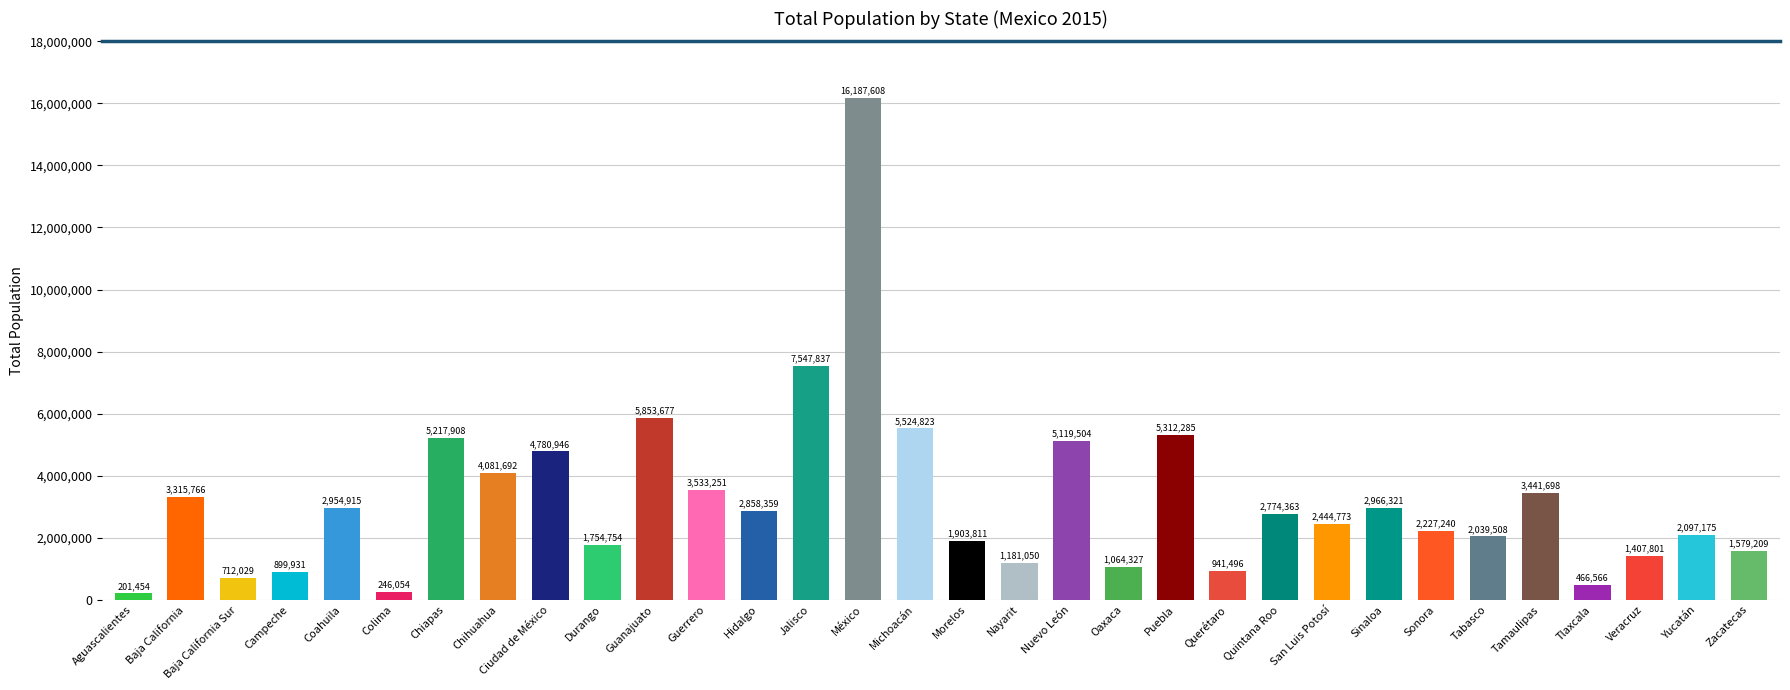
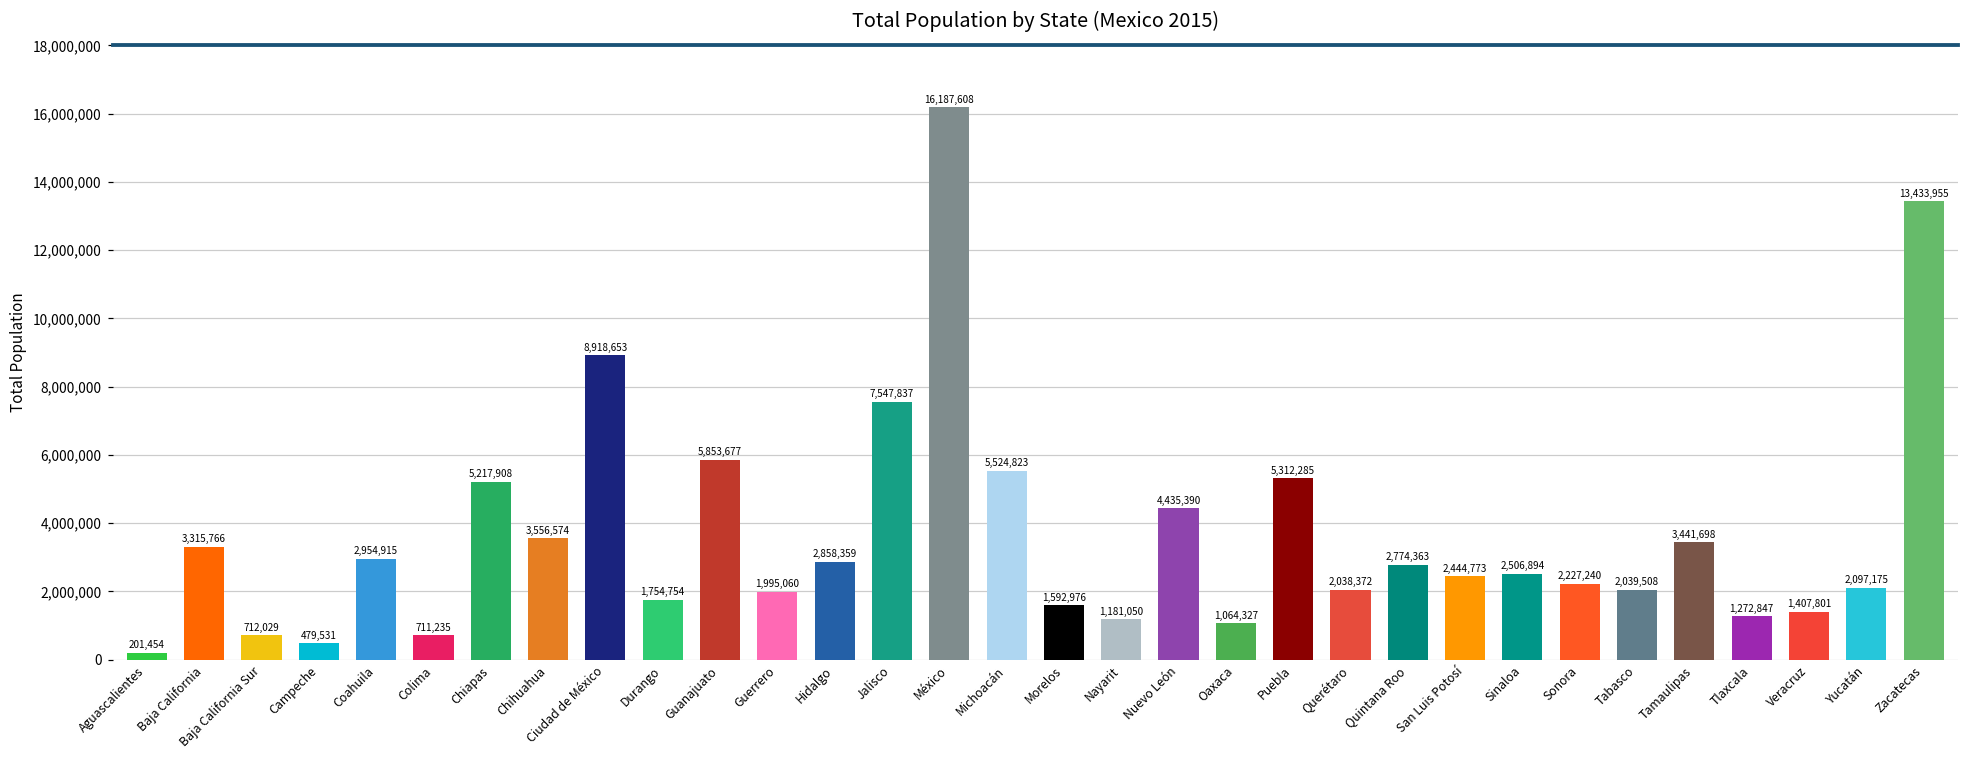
Campeche: 899,931 -> 479,531
Colima: 246,054 -> 711,235
Chihuahua: 4,081,692 -> 3,556,574
Ciudad de México: 4,780,946 -> 8,918,653
Guerrero: 3,533,251 -> 1,995,060
Morelos: 1,903,811 -> 1,592,976
Nuevo León: 5,119,504 -> 4,435,390
Querétaro: 941,496 -> 2,038,372
Sinaloa: 2,966,321 -> 2,506,894
Tlaxcala: 466,566 -> 1,272,847
Zacatecas: 1,579,209 -> 13,433,955
